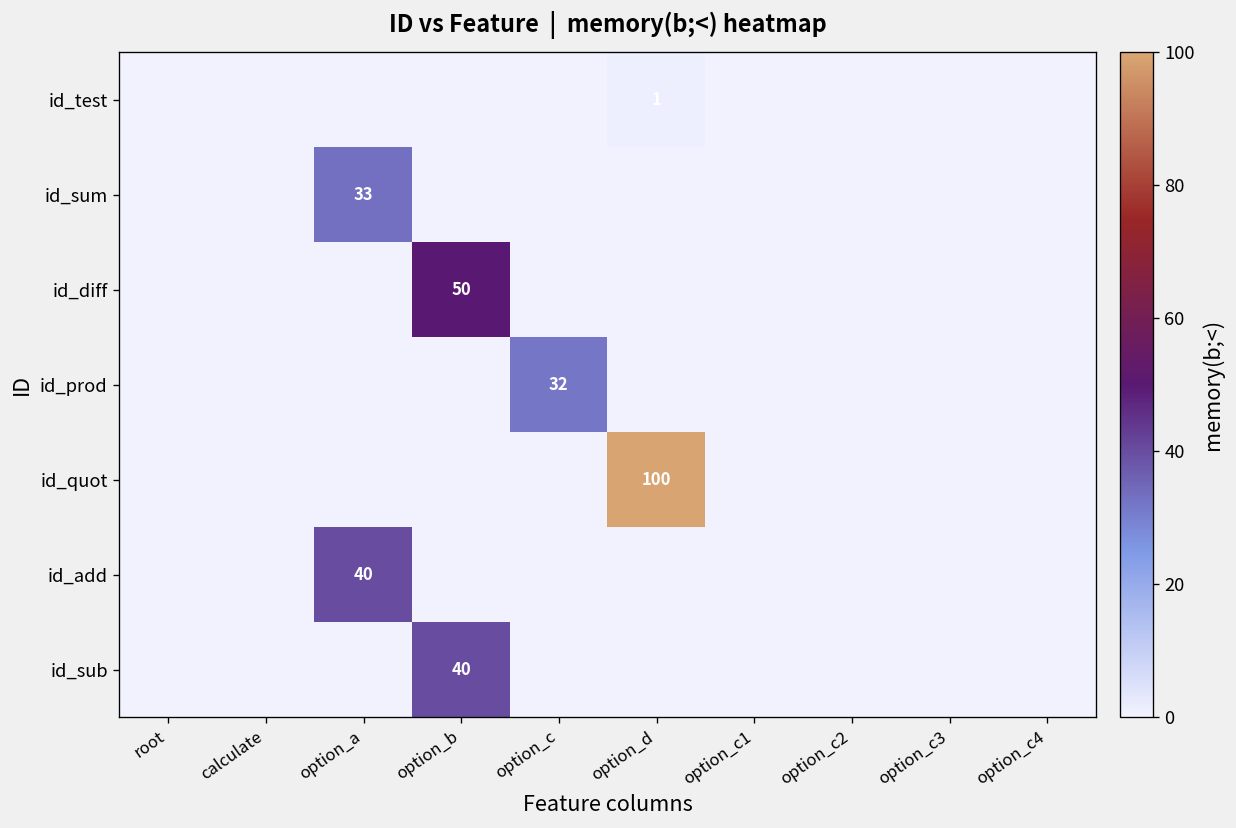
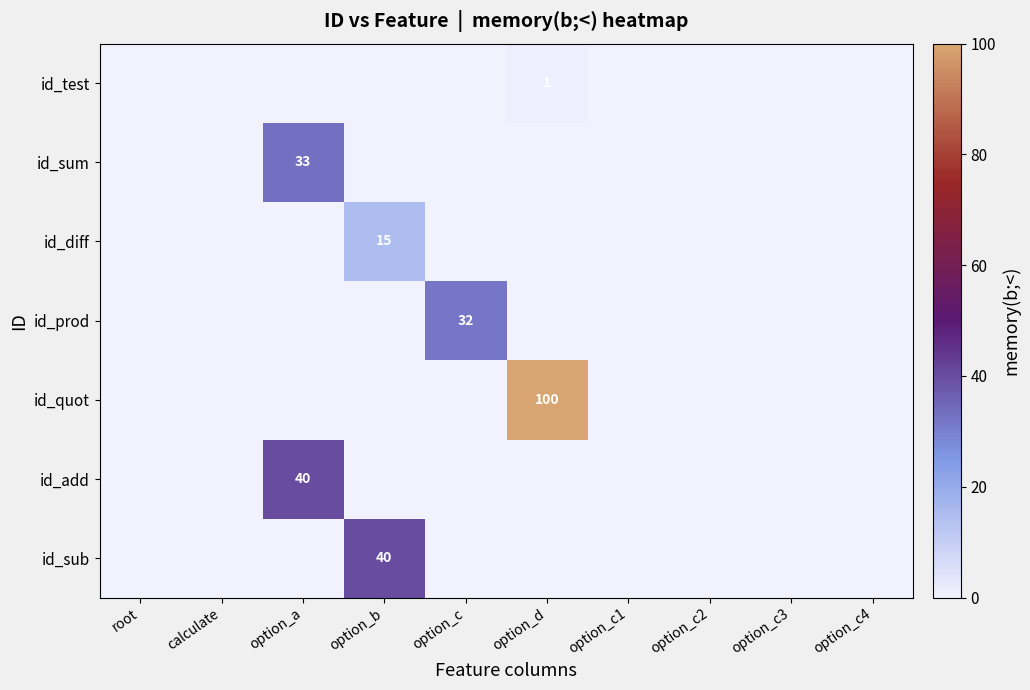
id_diff, option_b: 50 -> 15
